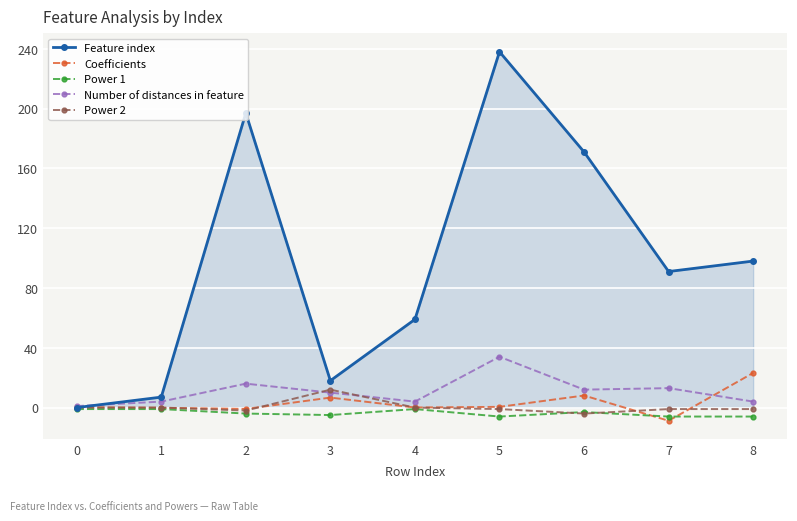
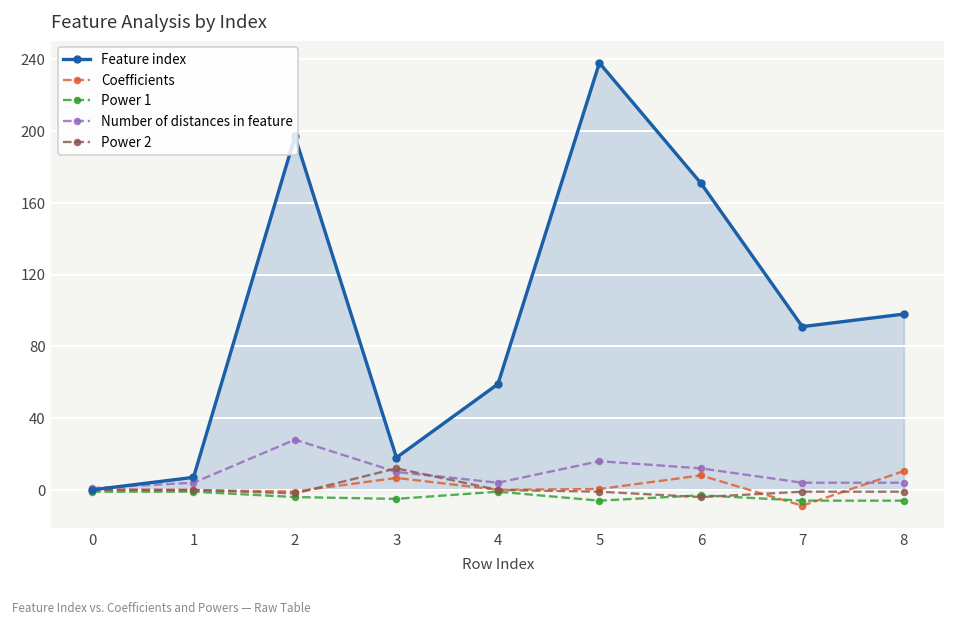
Number of distances in feature, 2: 16 -> 28
Number of distances in feature, 5: 34 -> 16
Number of distances in feature, 7: 13 -> 4
Coefficients, 8: 23 -> 10
